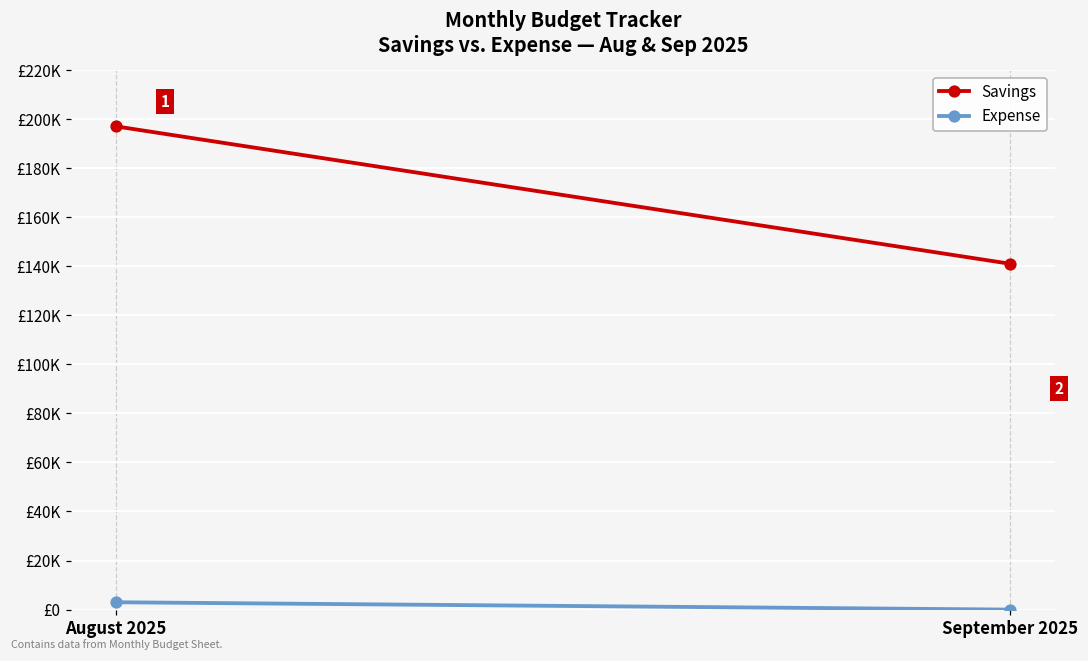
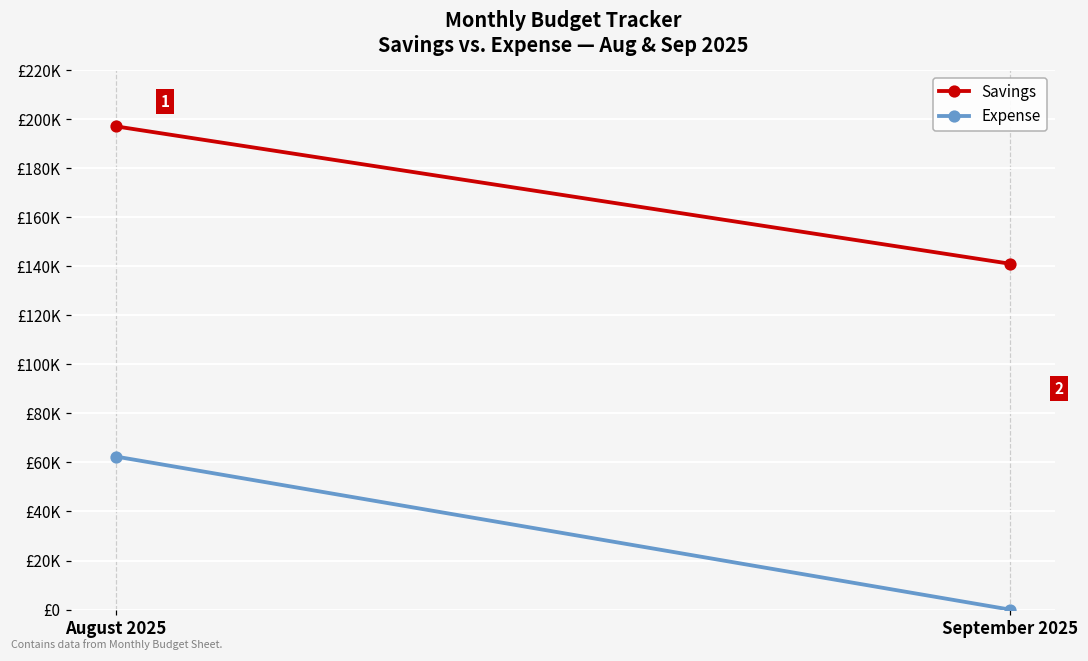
Expense, August 2025: £3000 -> £62000
